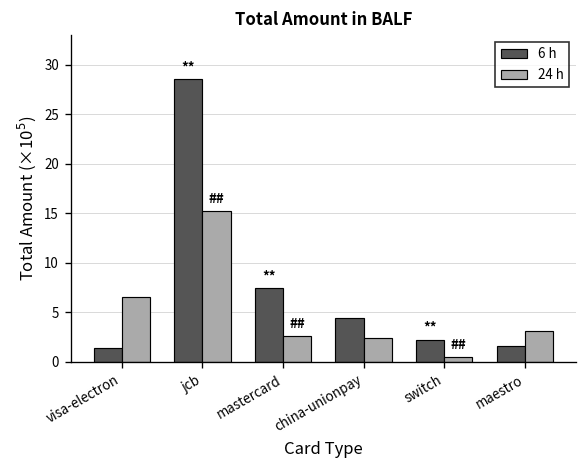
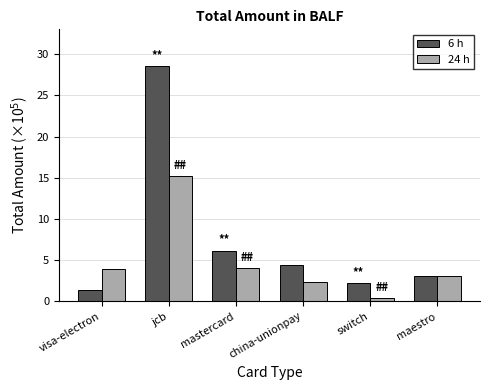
24 h, visa-electron: 7 -> 4
6 h, mastercard: 7 -> 6
24 h, mastercard: 3 -> 4
6 h, maestro: 2 -> 3
